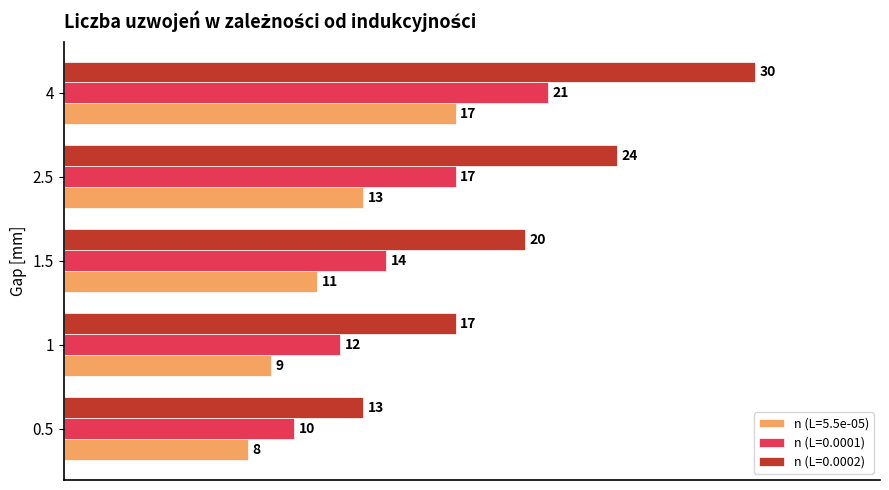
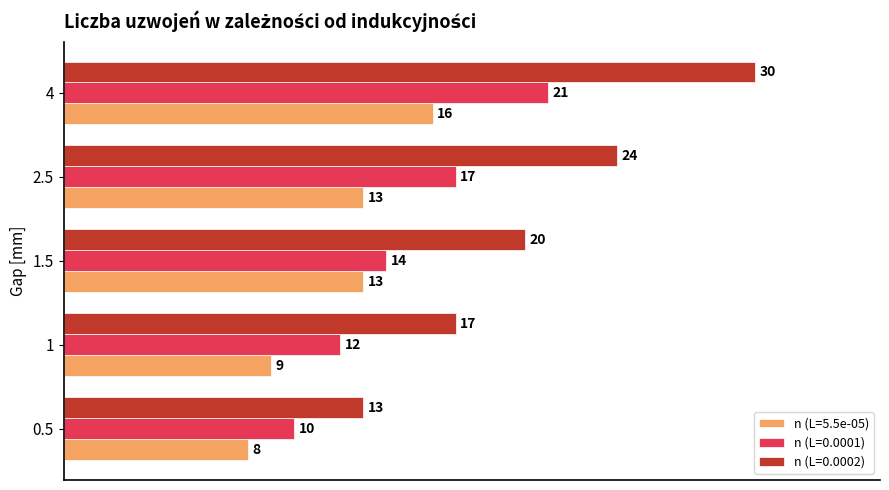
n (L=5.5e-05), 4: 17 -> 16
n (L=5.5e-05), 1.5: 11 -> 13
